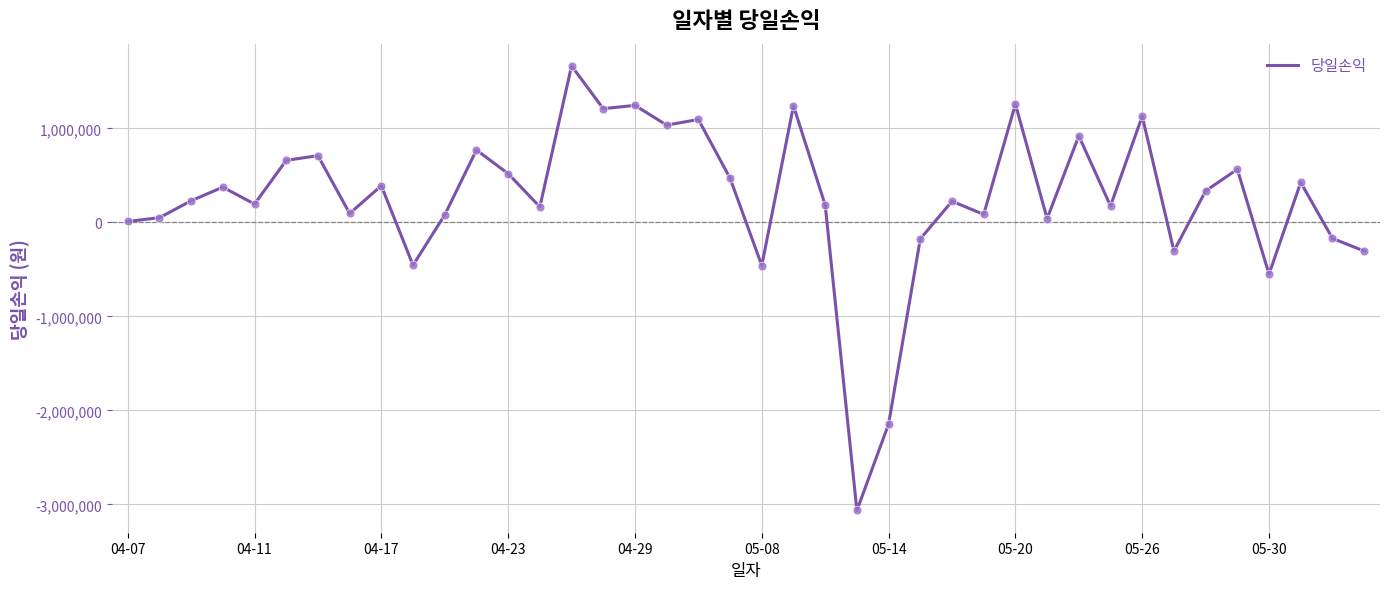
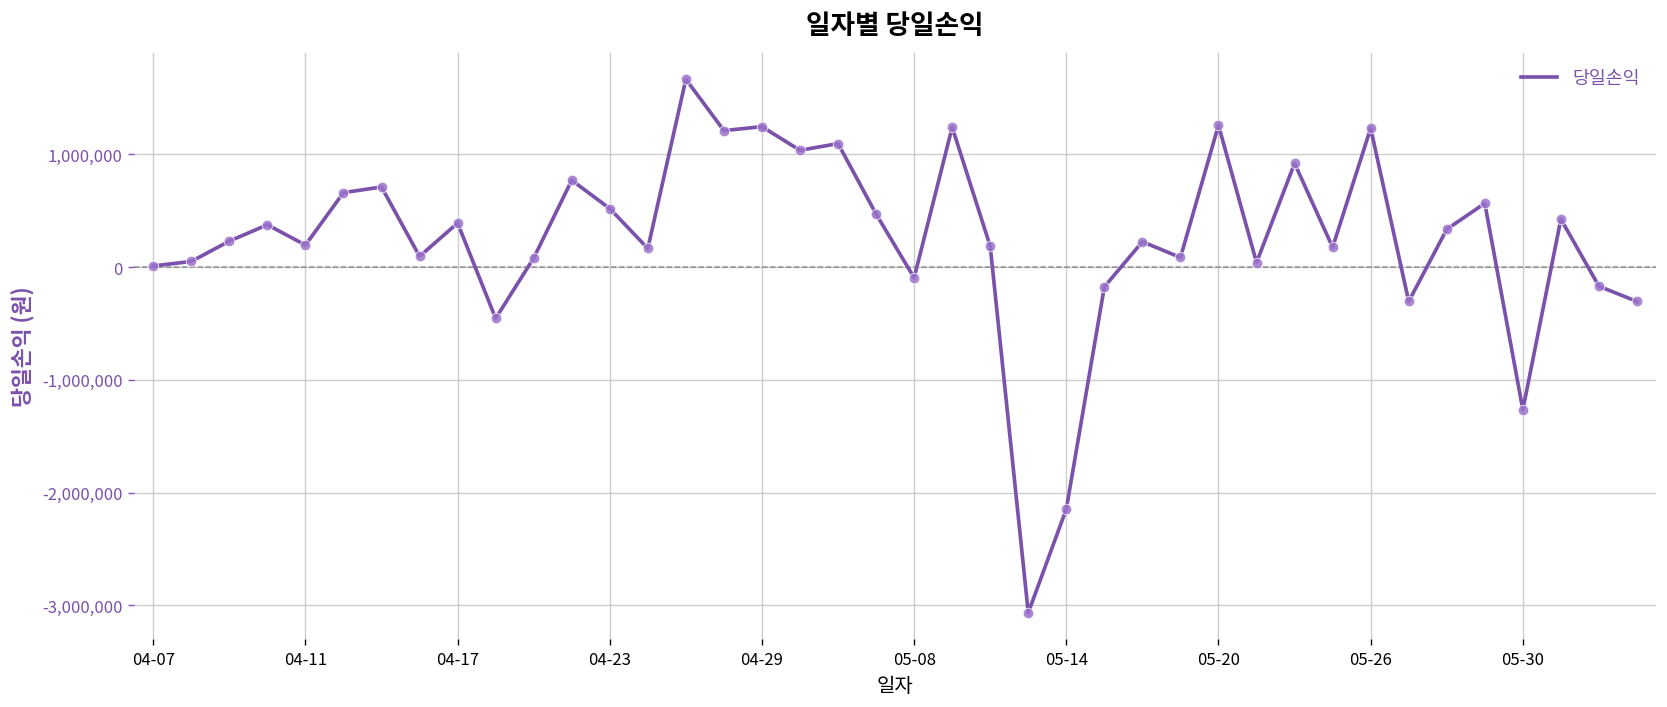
05-08: -500,000 -> -100,000
05-26: 1,100,000 -> 1,200,000
05-30: -600,000 -> -1,300,000
